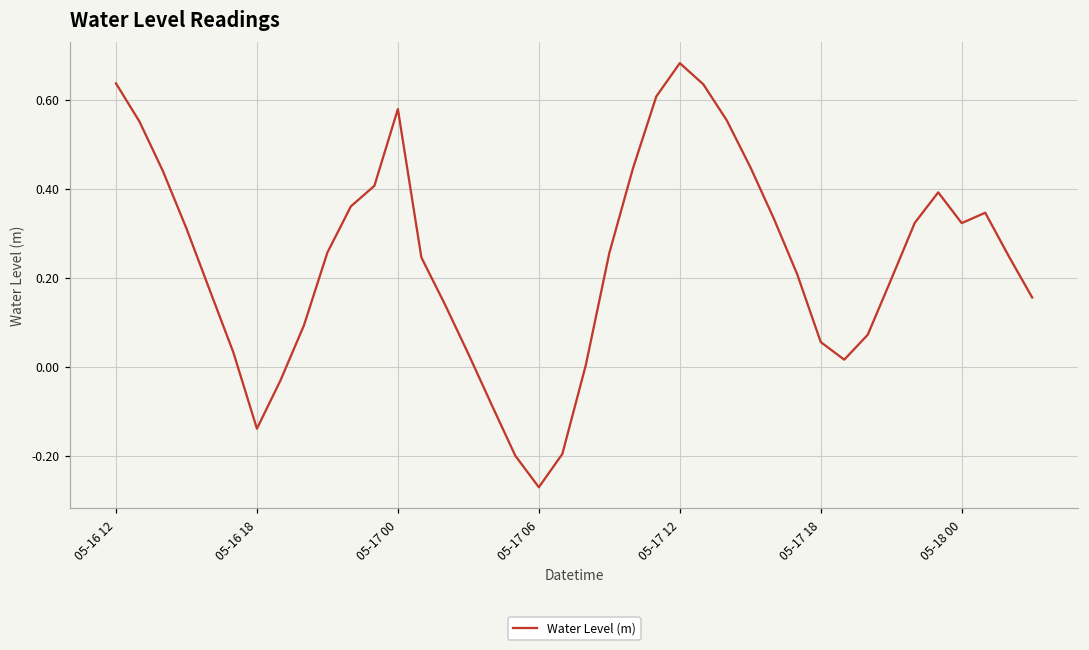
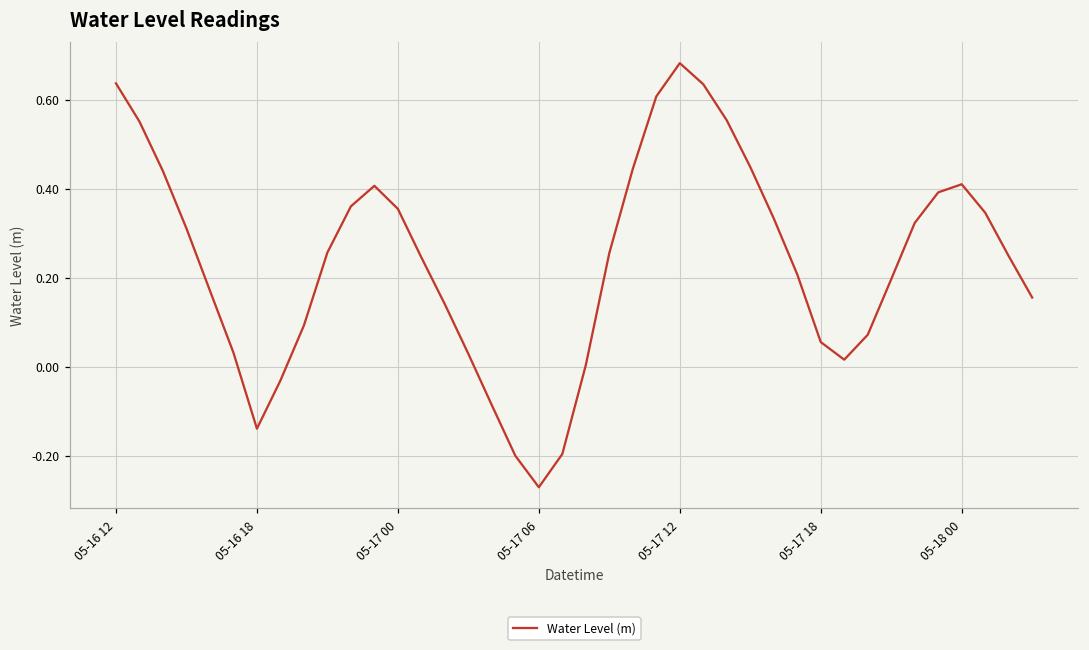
05-17 00: 0.58 -> 0.35
05-18 00: 0.32 -> 0.41
